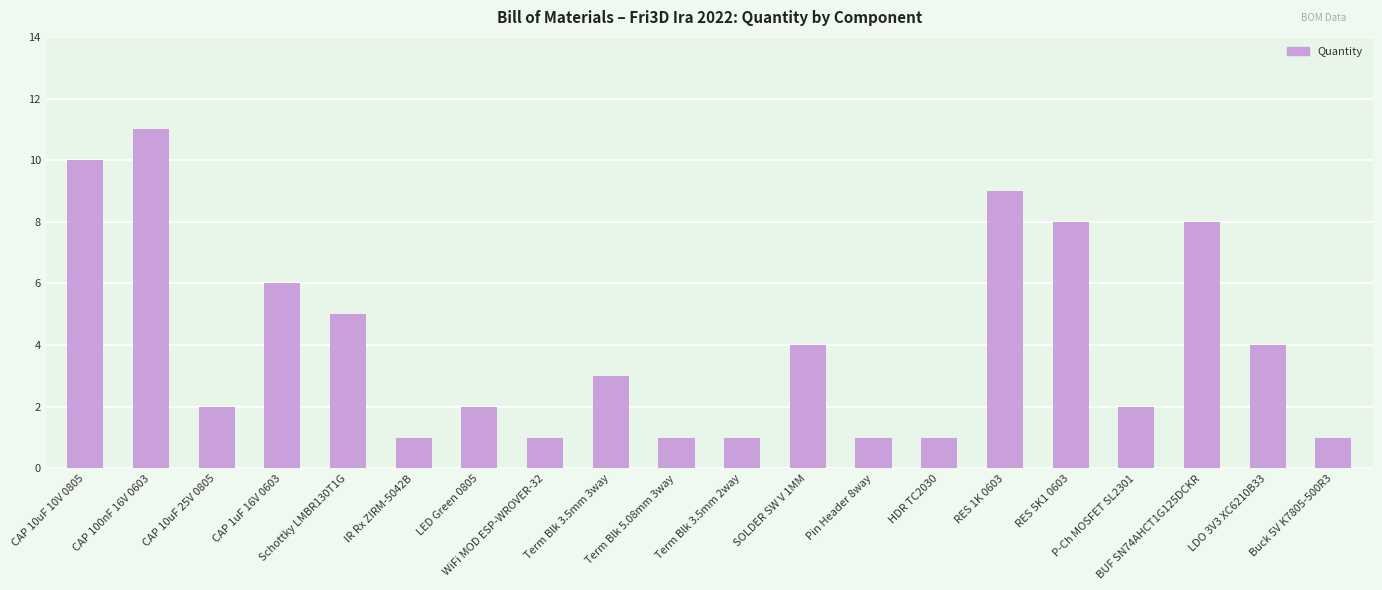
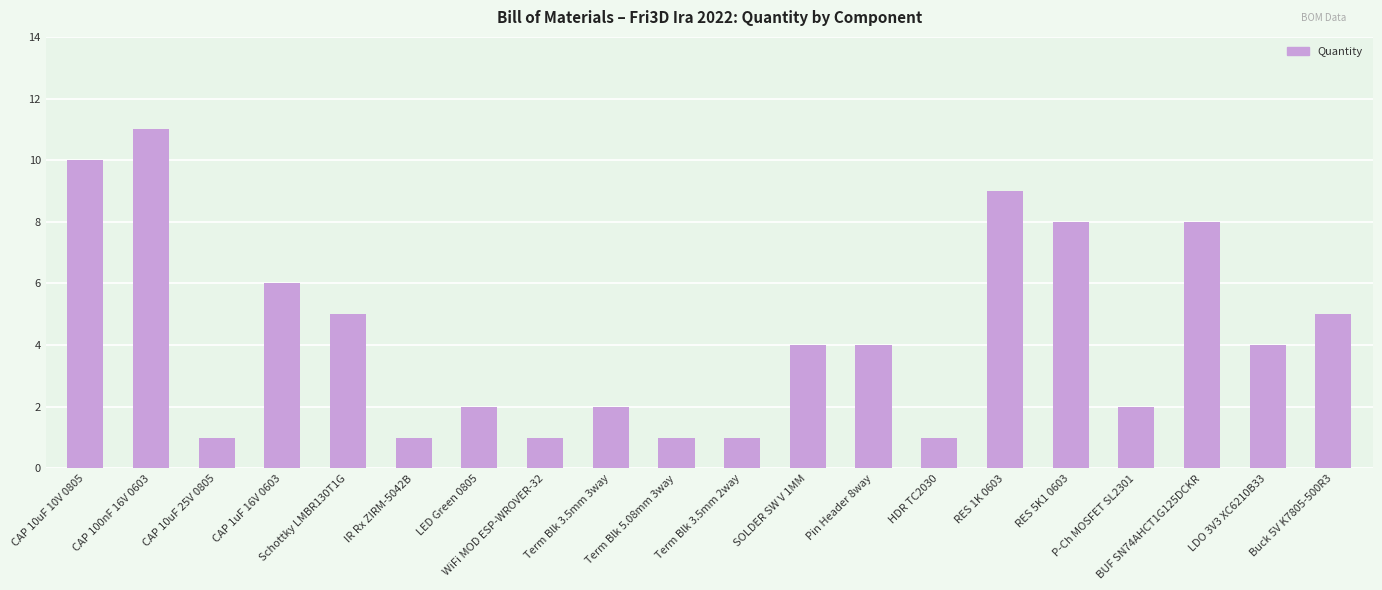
CAP 10uF 25V 0805: 2 -> 1
Term Blk 3.5mm 3way: 3 -> 2
Pin Header 8way: 1 -> 4
Buck 5V K7805-500R3: 1 -> 5
